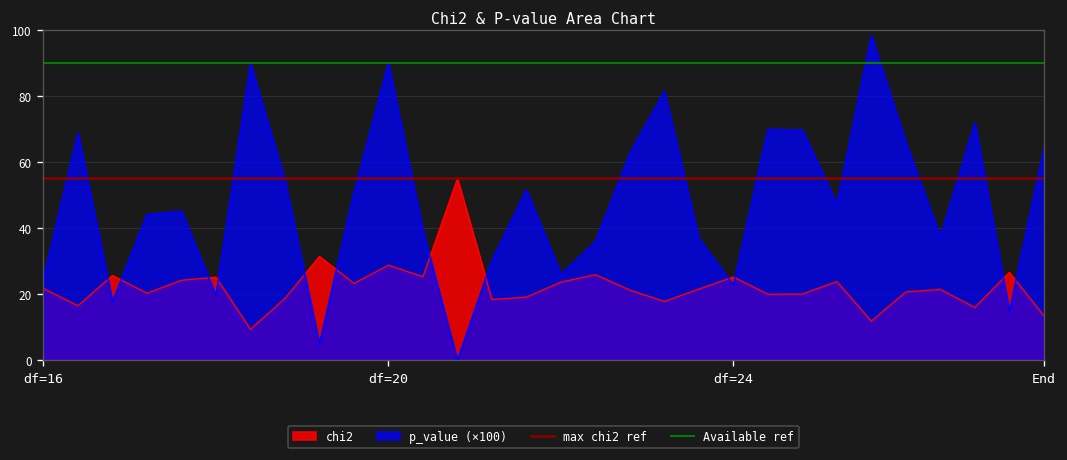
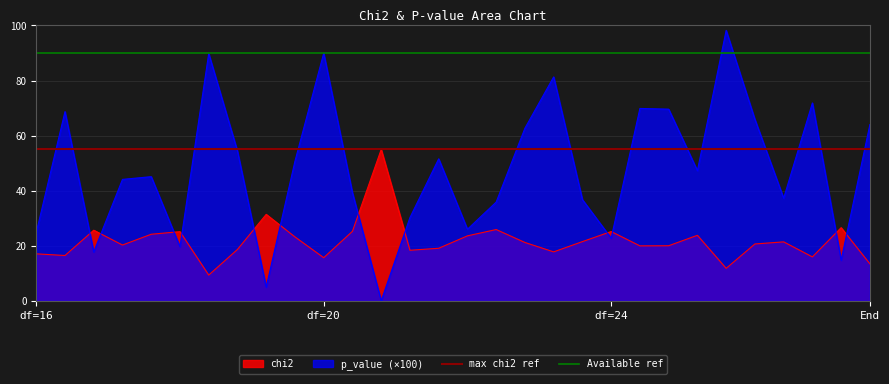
chi2, df=16: 22 -> 17
chi2, df=20: 29 -> 16
